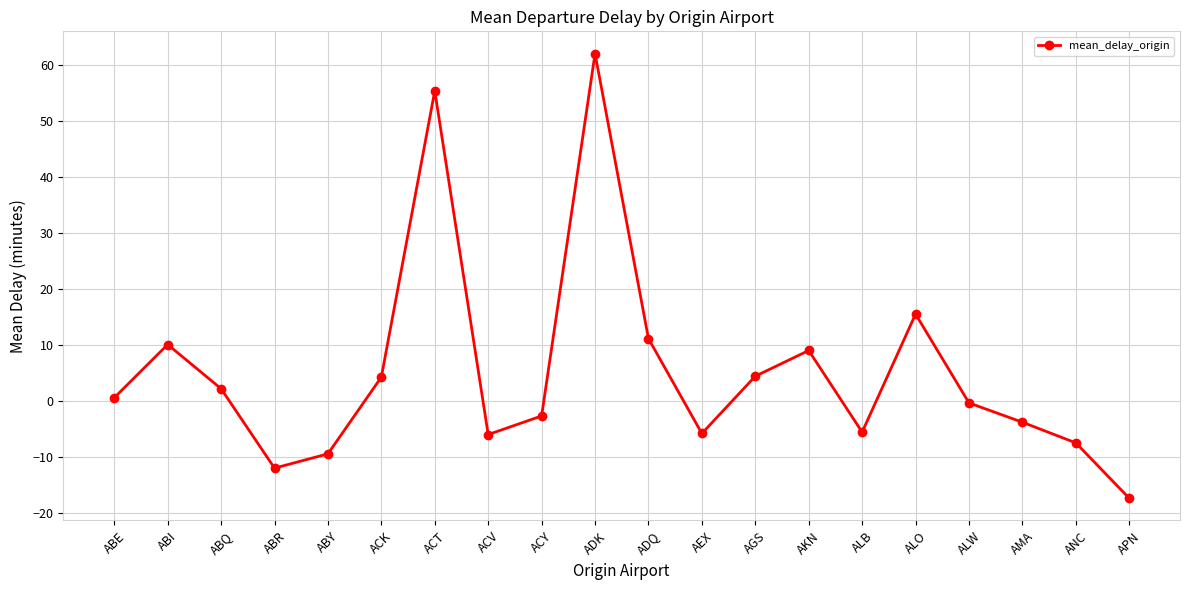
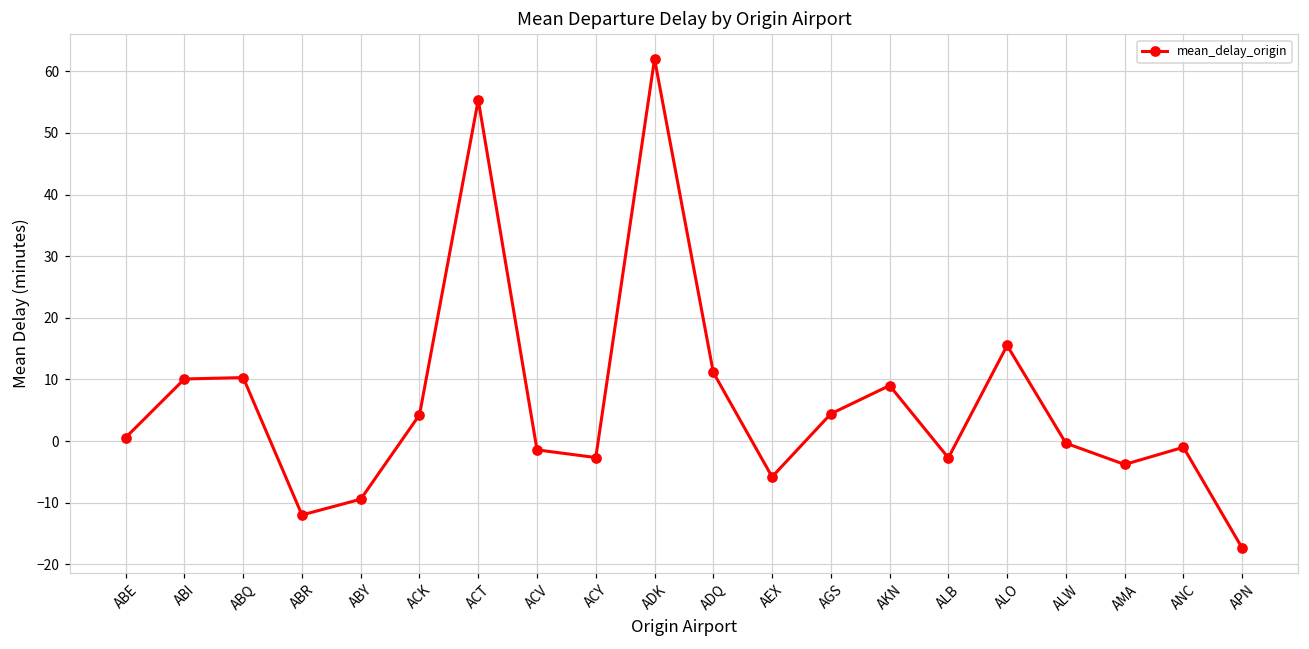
ABQ: 2 -> 10
ACV: -6 -> -1
ALB: -6 -> -3
ANC: -7 -> -1
